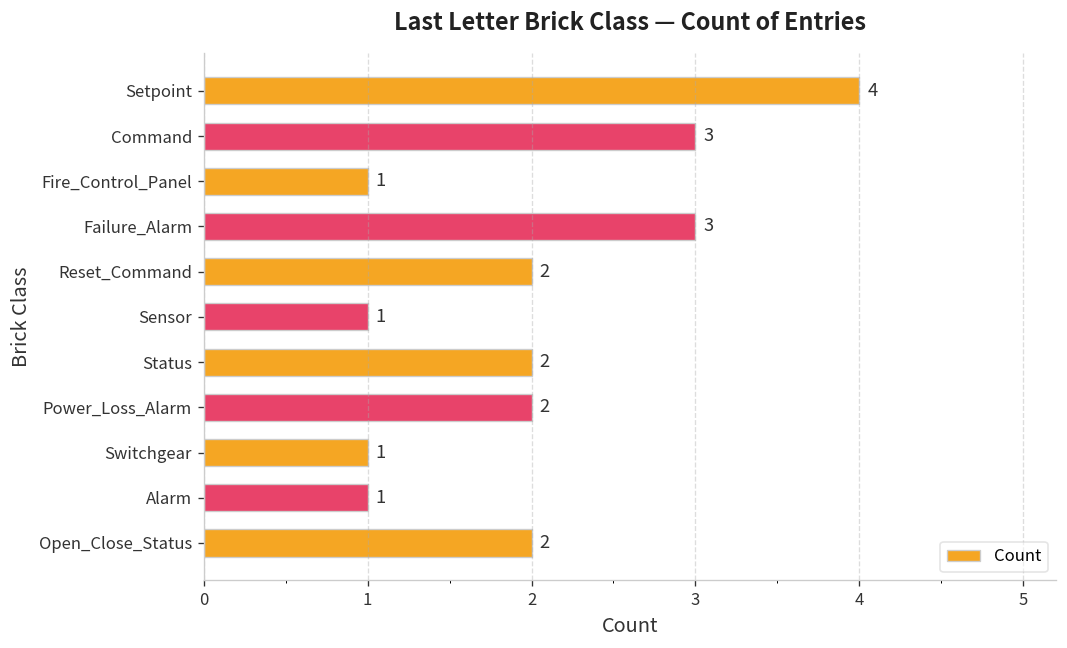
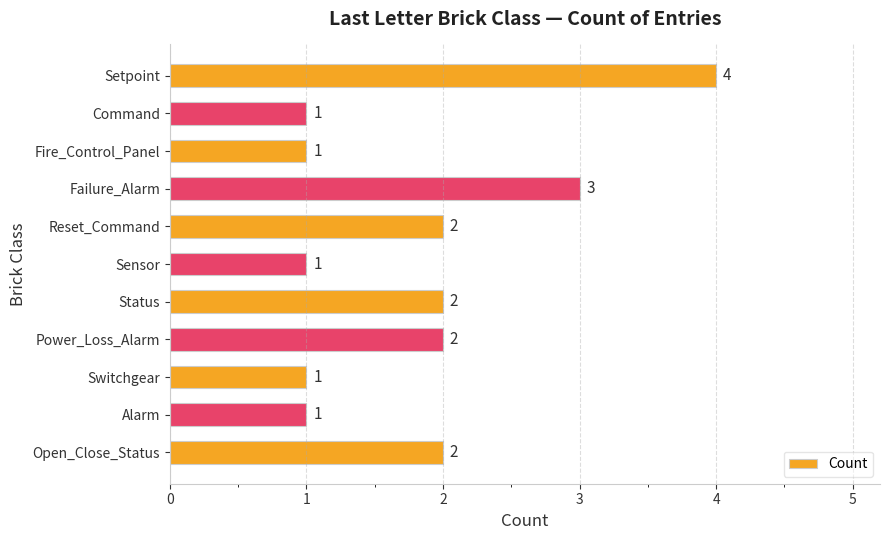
Command: 3 -> 1
